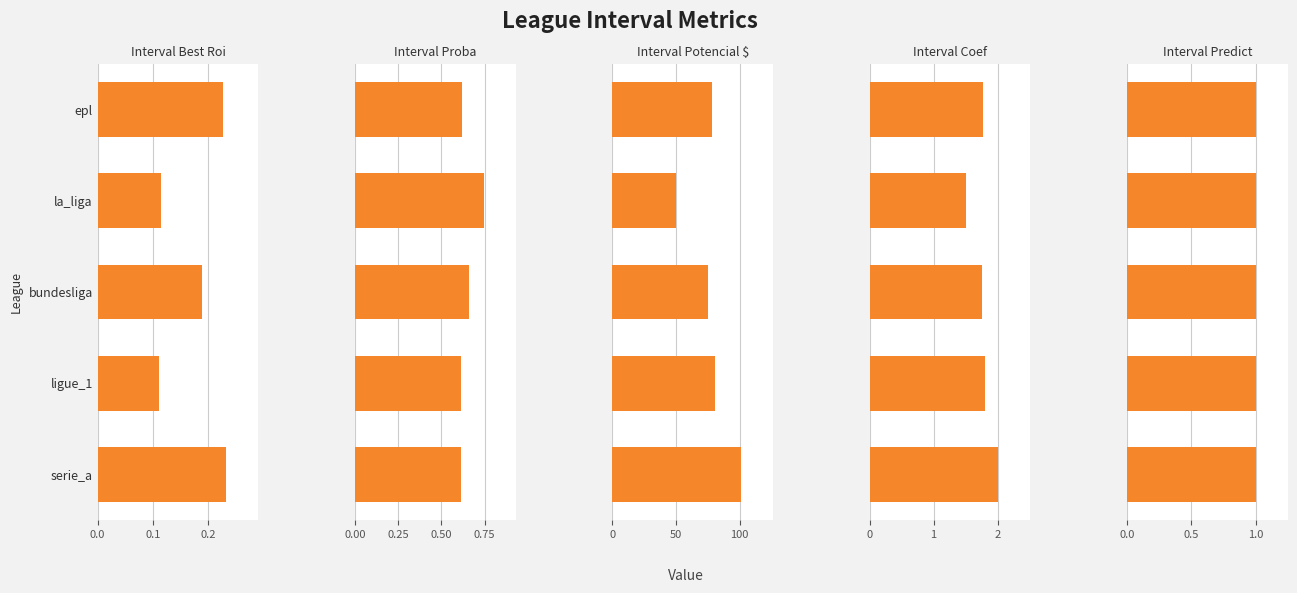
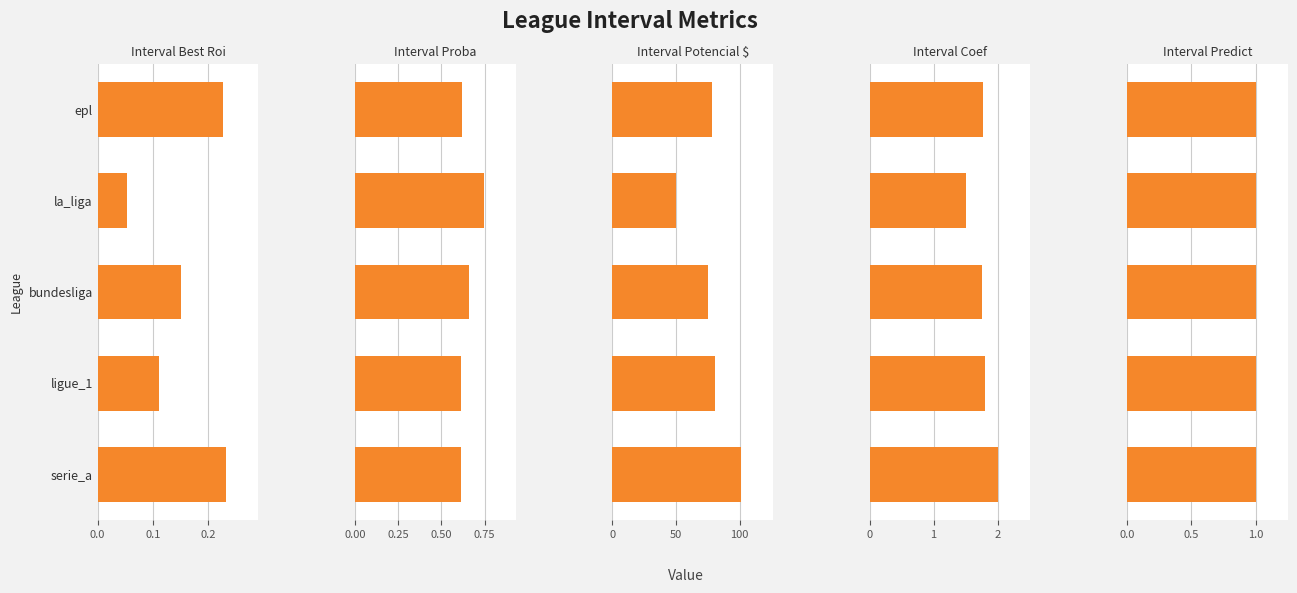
Interval Best Roi, la_liga: 0.12 -> 0.05
Interval Best Roi, bundesliga: 0.19 -> 0.15
